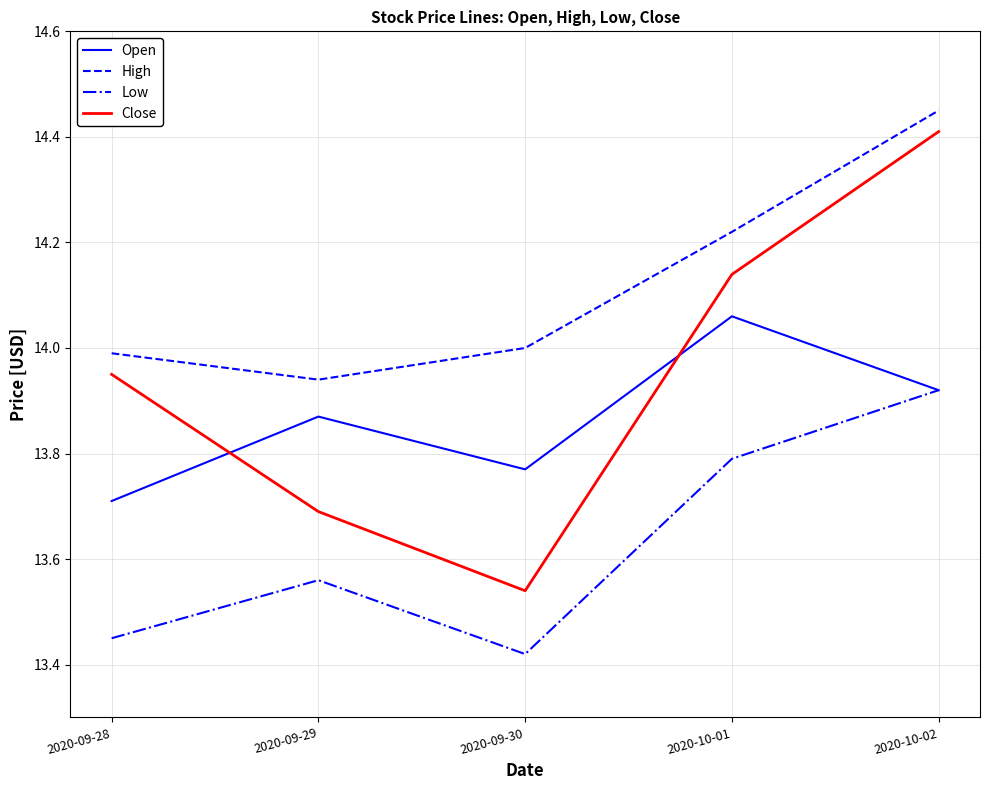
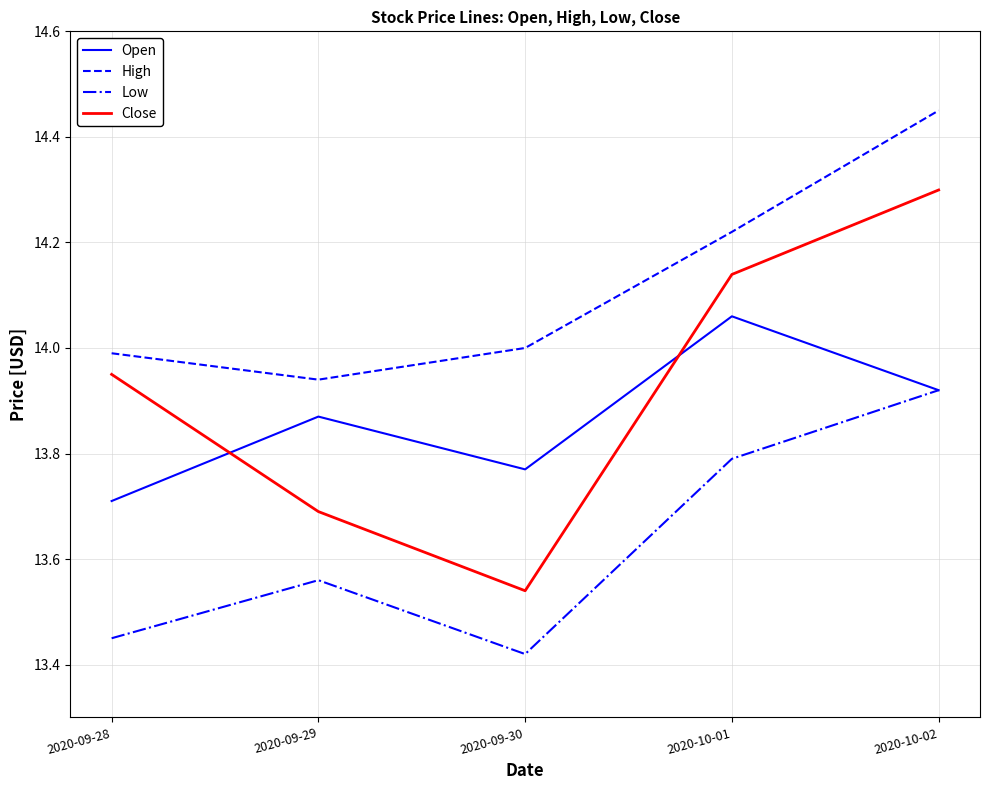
Close, 2020-10-02: 14.41 -> 14.30
